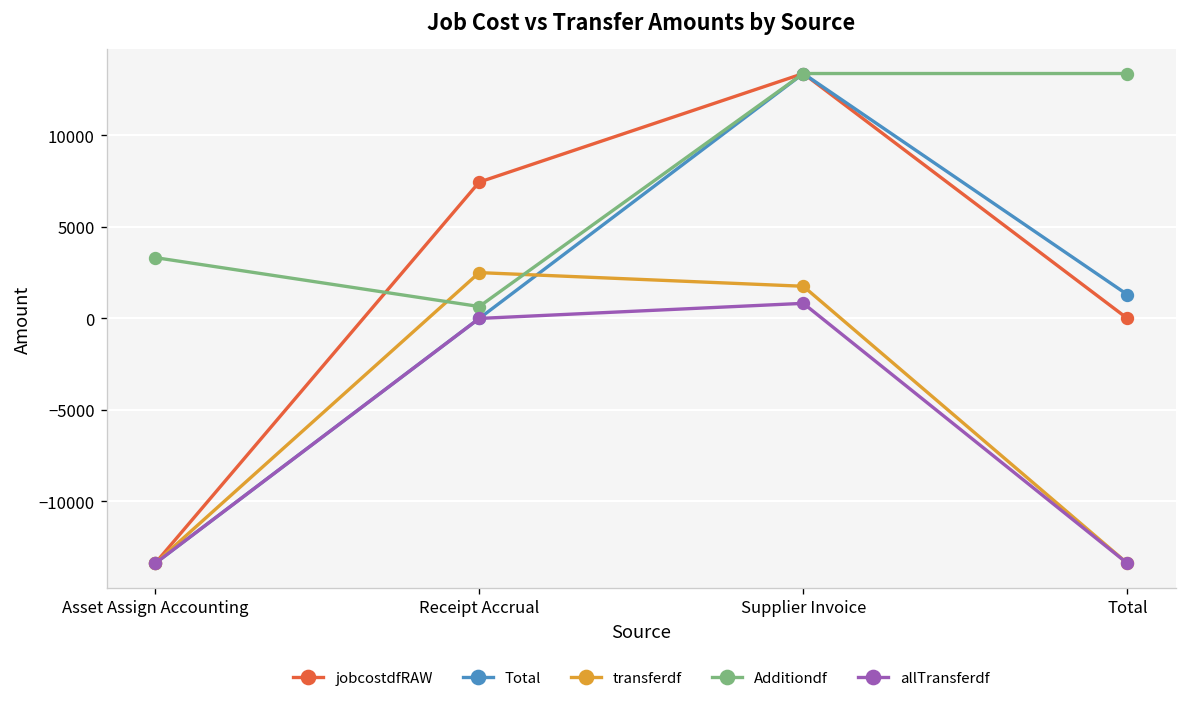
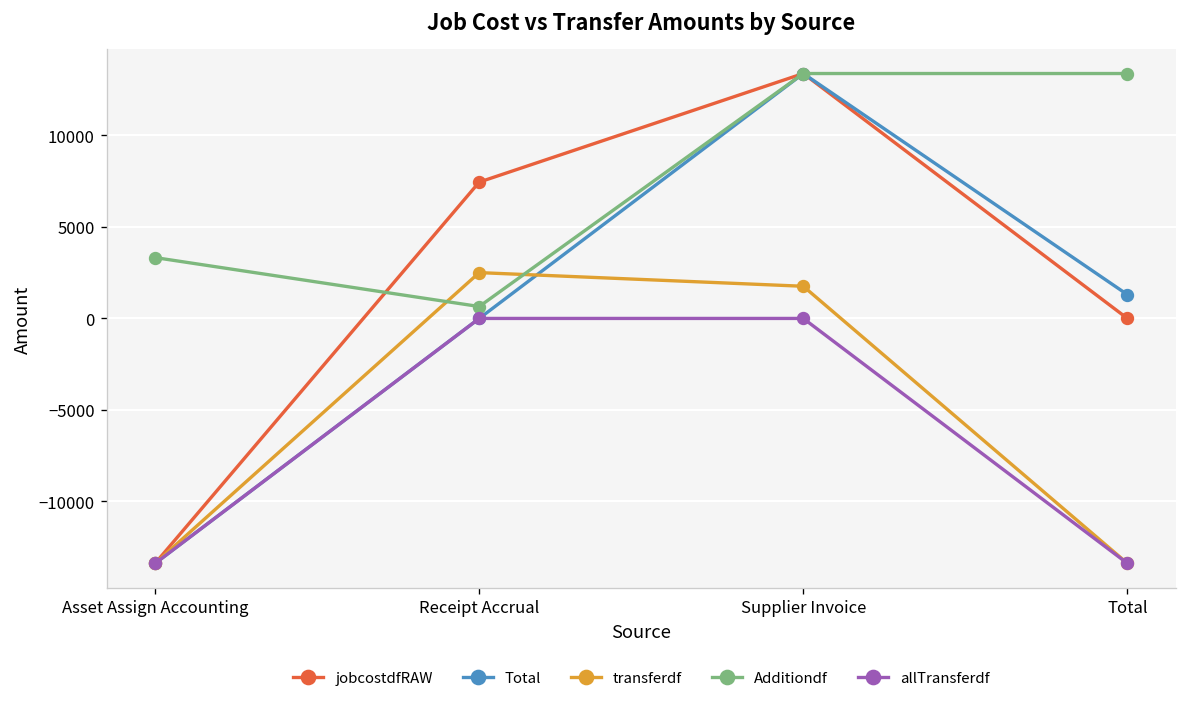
allTransferdf, Supplier Invoice: 800 -> 0
